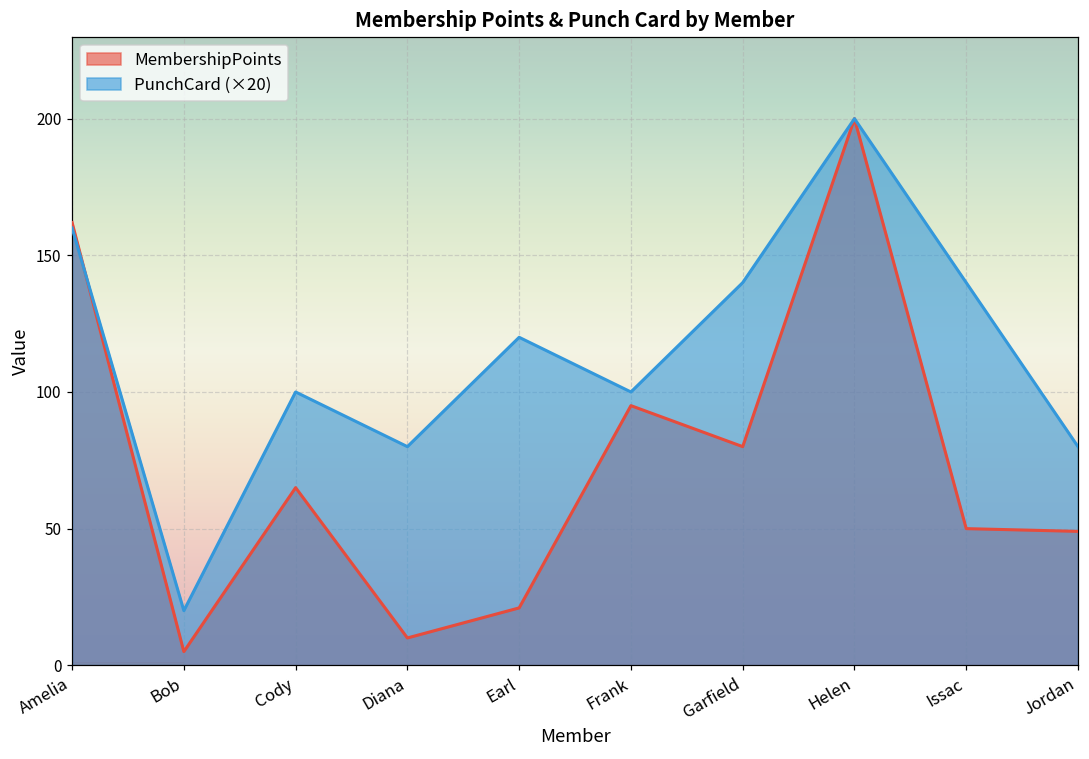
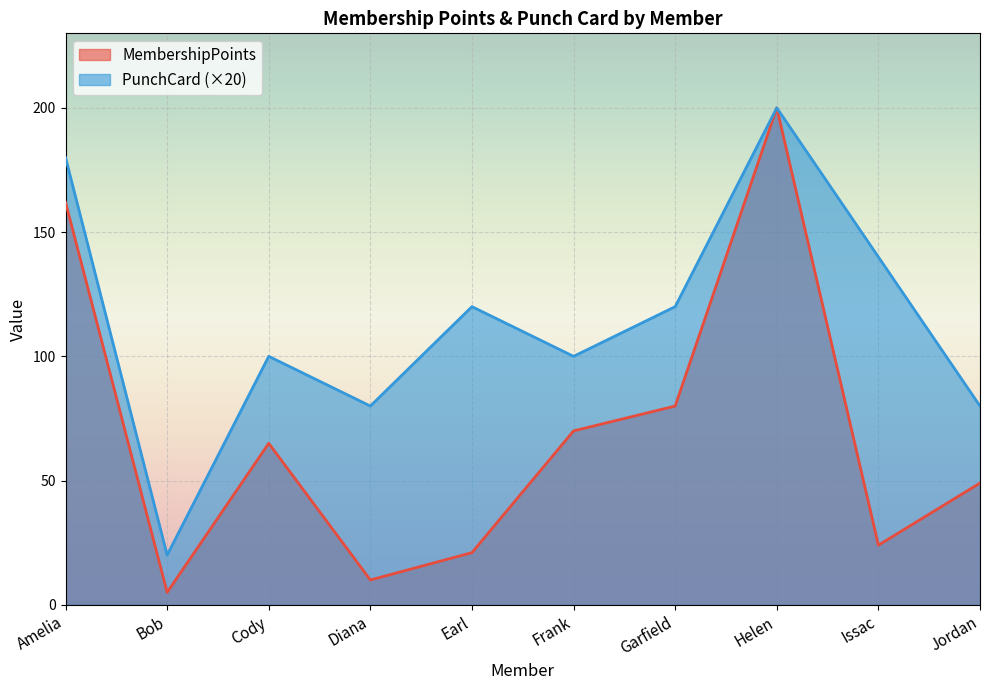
PunchCard (×20), Amelia: 160 -> 180
MembershipPoints, Frank: 95 -> 70
PunchCard (×20), Garfield: 140 -> 120
MembershipPoints, Issac: 50 -> 24
